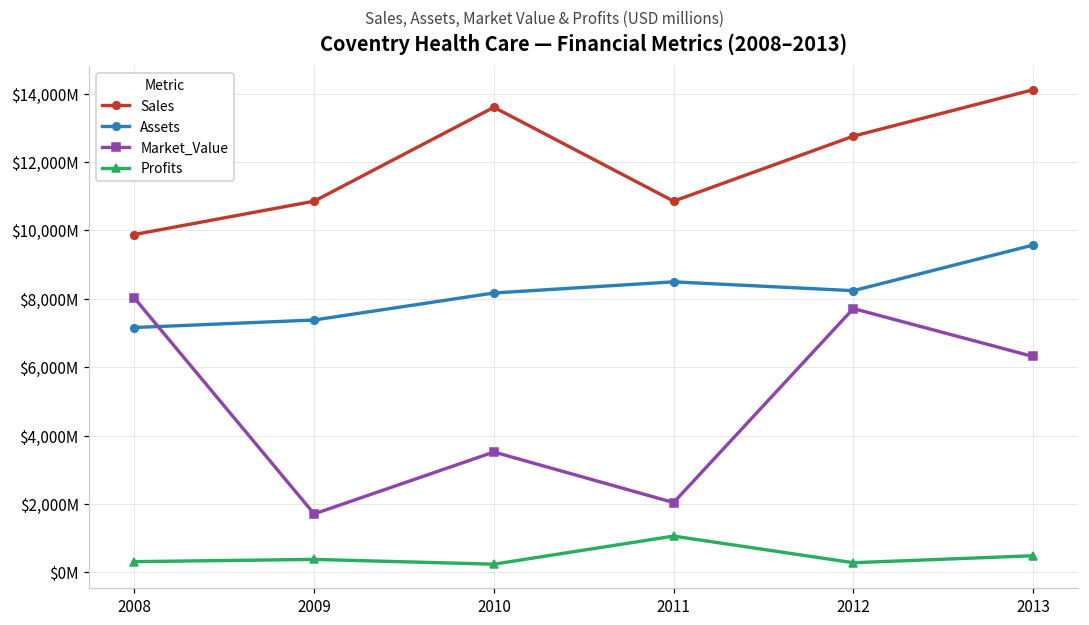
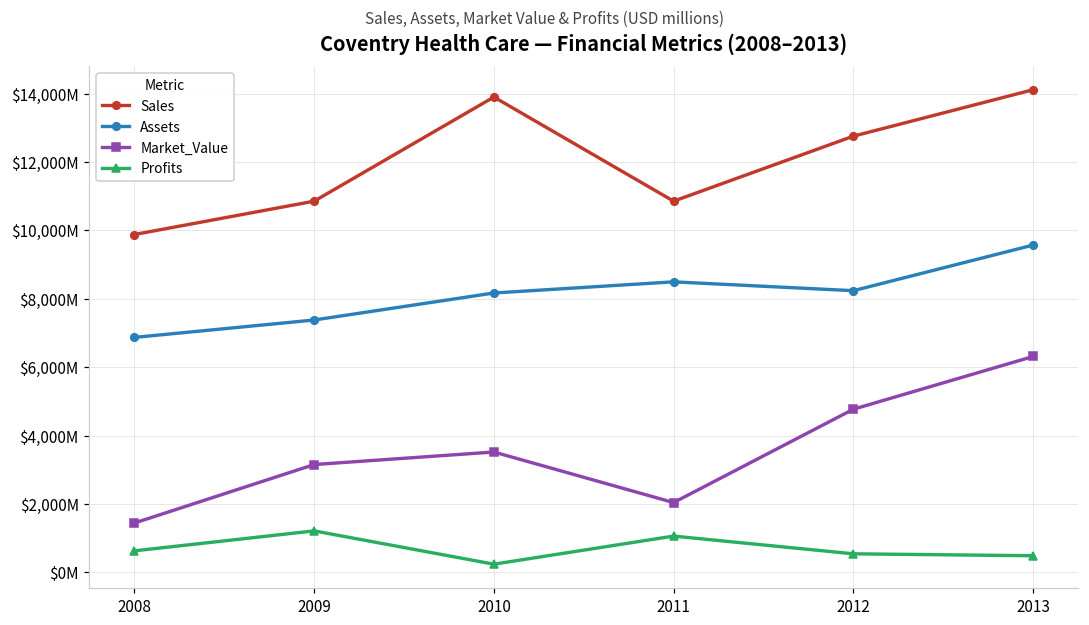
Assets, 2008: $7,200,000,000 -> $6,900,000,000
Market_Value, 2008: $8,000,000,000 -> $1,400,000,000
Profits, 2008: $300,000,000 -> $600,000,000
Market_Value, 2009: $1,700,000,000 -> $3,200,000,000
Profits, 2009: $400,000,000 -> $1,200,000,000
Sales, 2010: $13,600,000,000 -> $13,900,000,000
Market_Value, 2012: $7,700,000,000 -> $4,800,000,000
Profits, 2012: $300,000,000 -> $500,000,000
